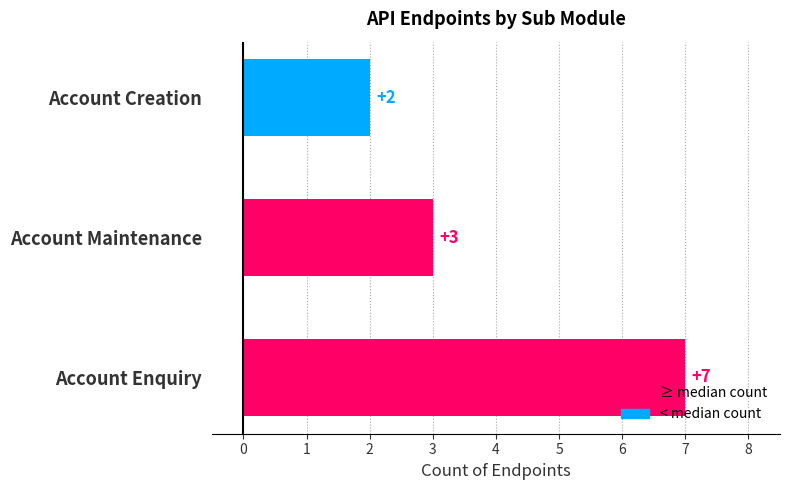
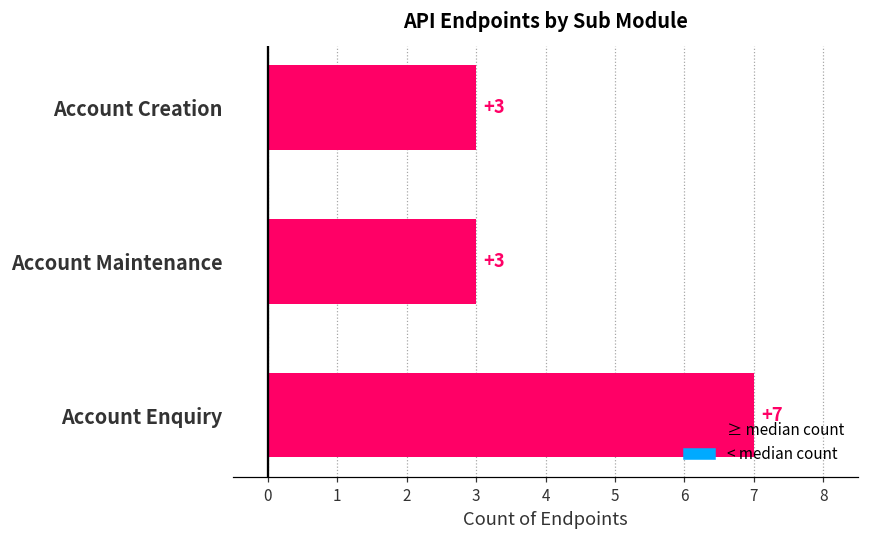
Account Creation: +2 -> +3
